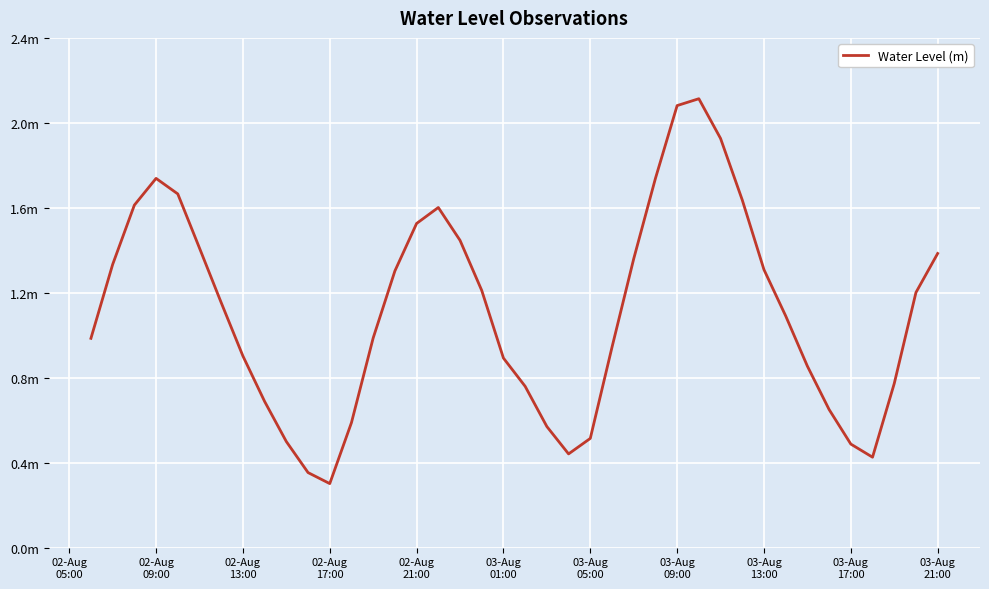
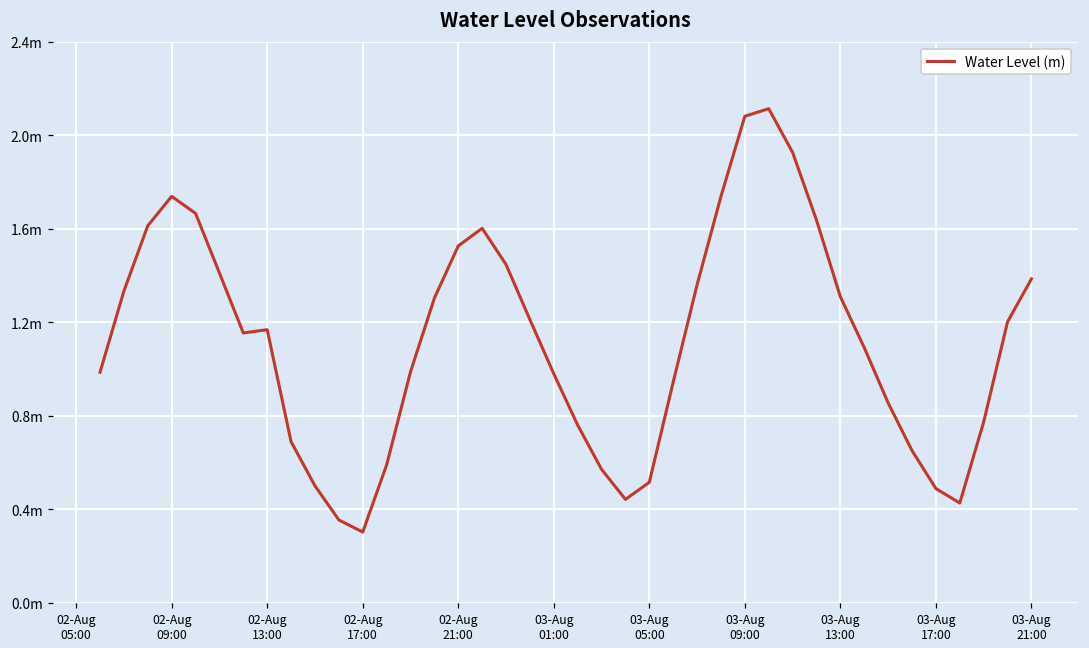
02-Aug 13:00: 0.90m -> 1.17m
03-Aug 01:00: 0.89m -> 0.98m
